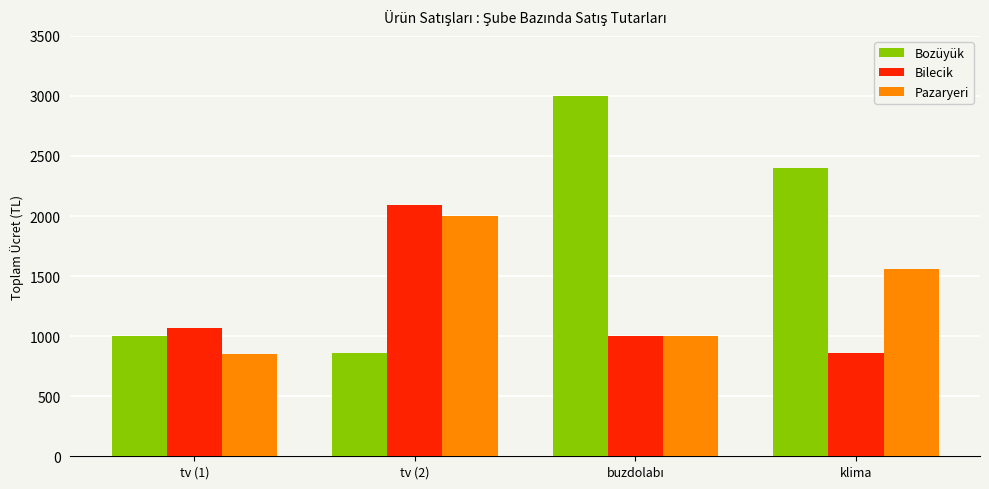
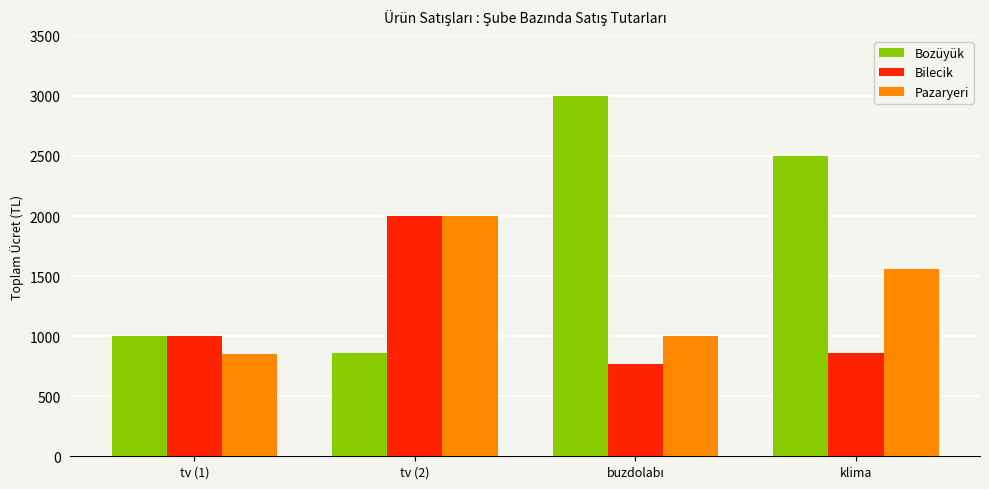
Bilecik, tv (1): 1070 -> 1000
Bilecik, tv (2): 2090 -> 2000
Bilecik, buzdolabı: 1000 -> 770
Bozüyük, klima: 2400 -> 2500
